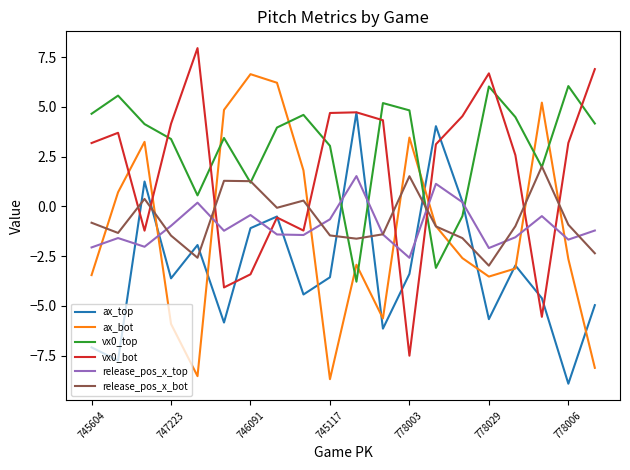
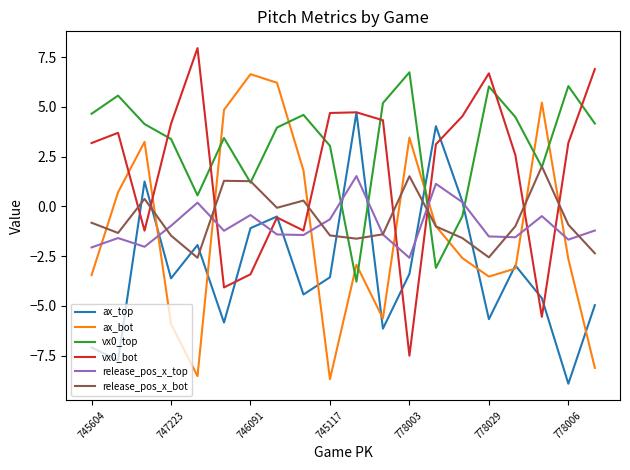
vx0_top, 778003: 4.8 -> 6.7
release_pos_x_top, 778029: -2.1 -> -1.5
release_pos_x_bot, 778029: -3.0 -> -2.6
